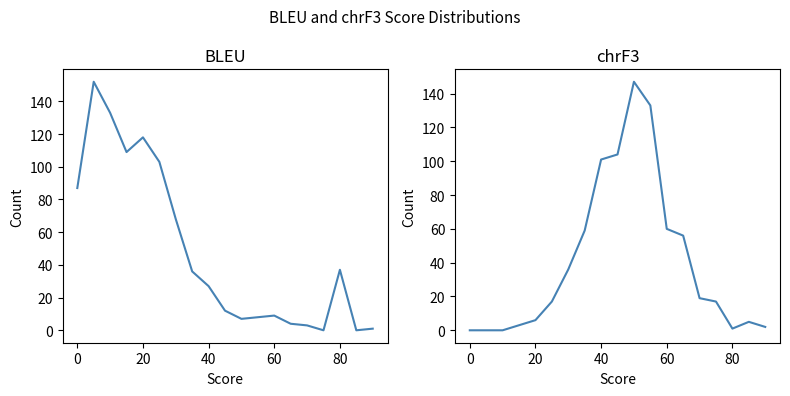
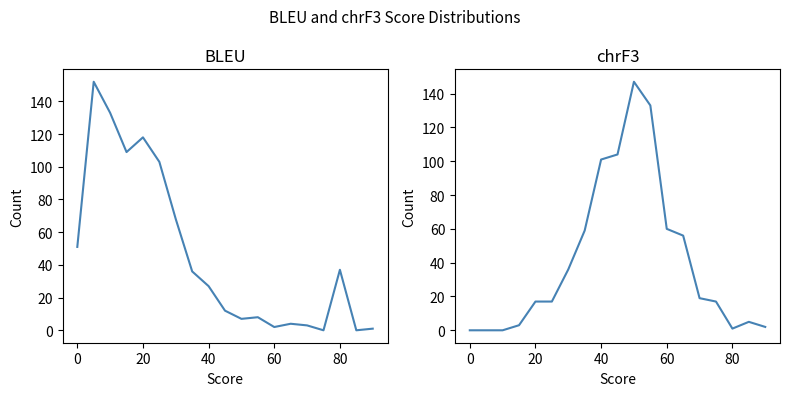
BLEU, 0: 87 -> 51
BLEU, 60: 9 -> 2
chrF3, 20: 6 -> 17
